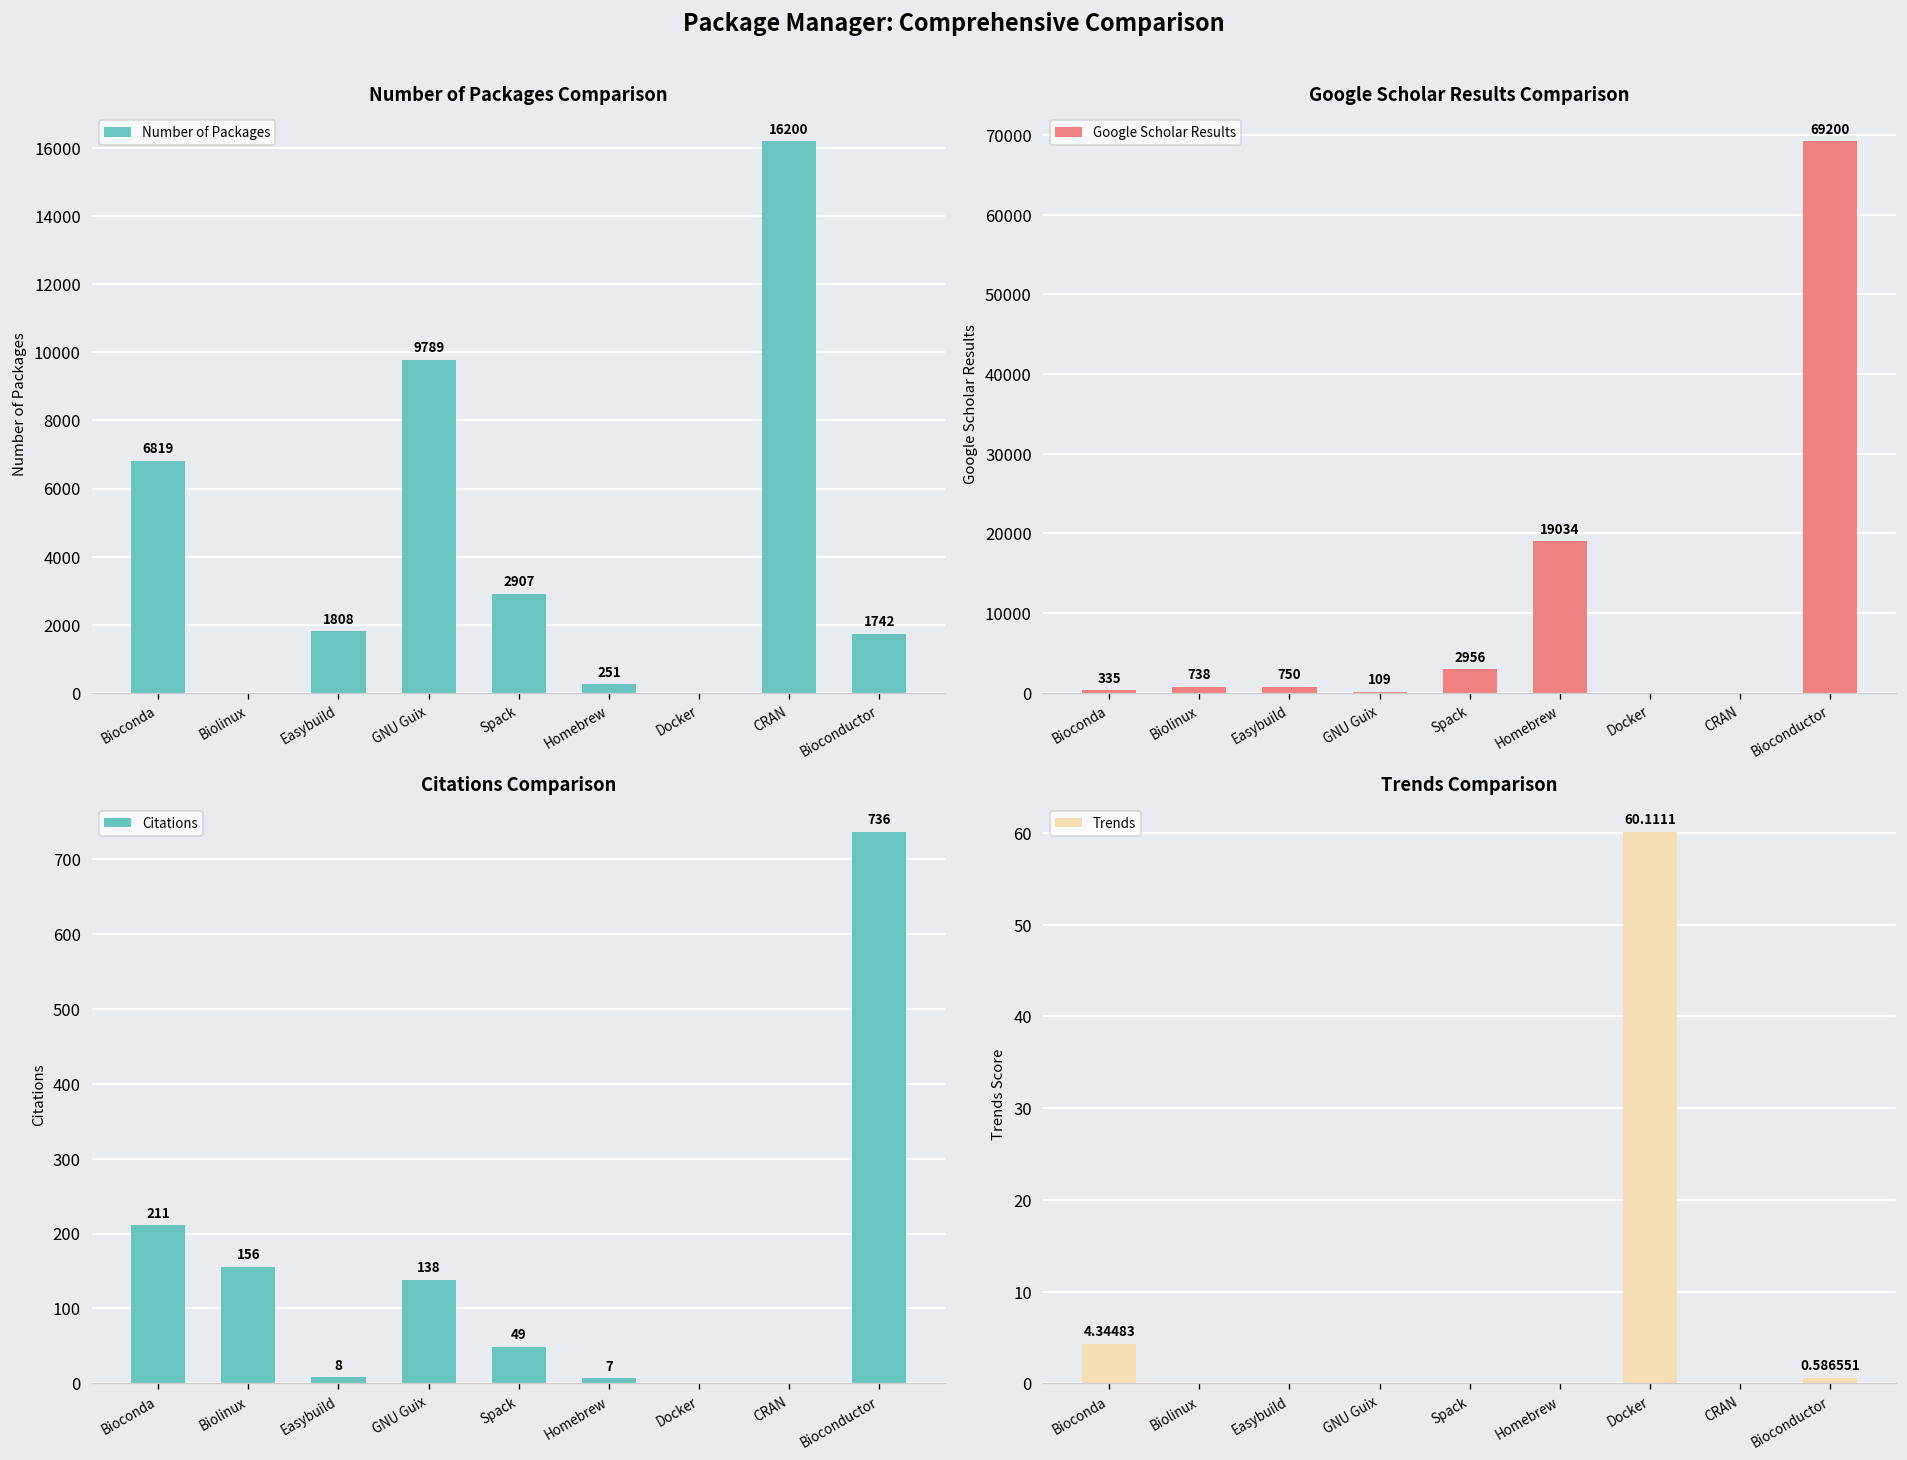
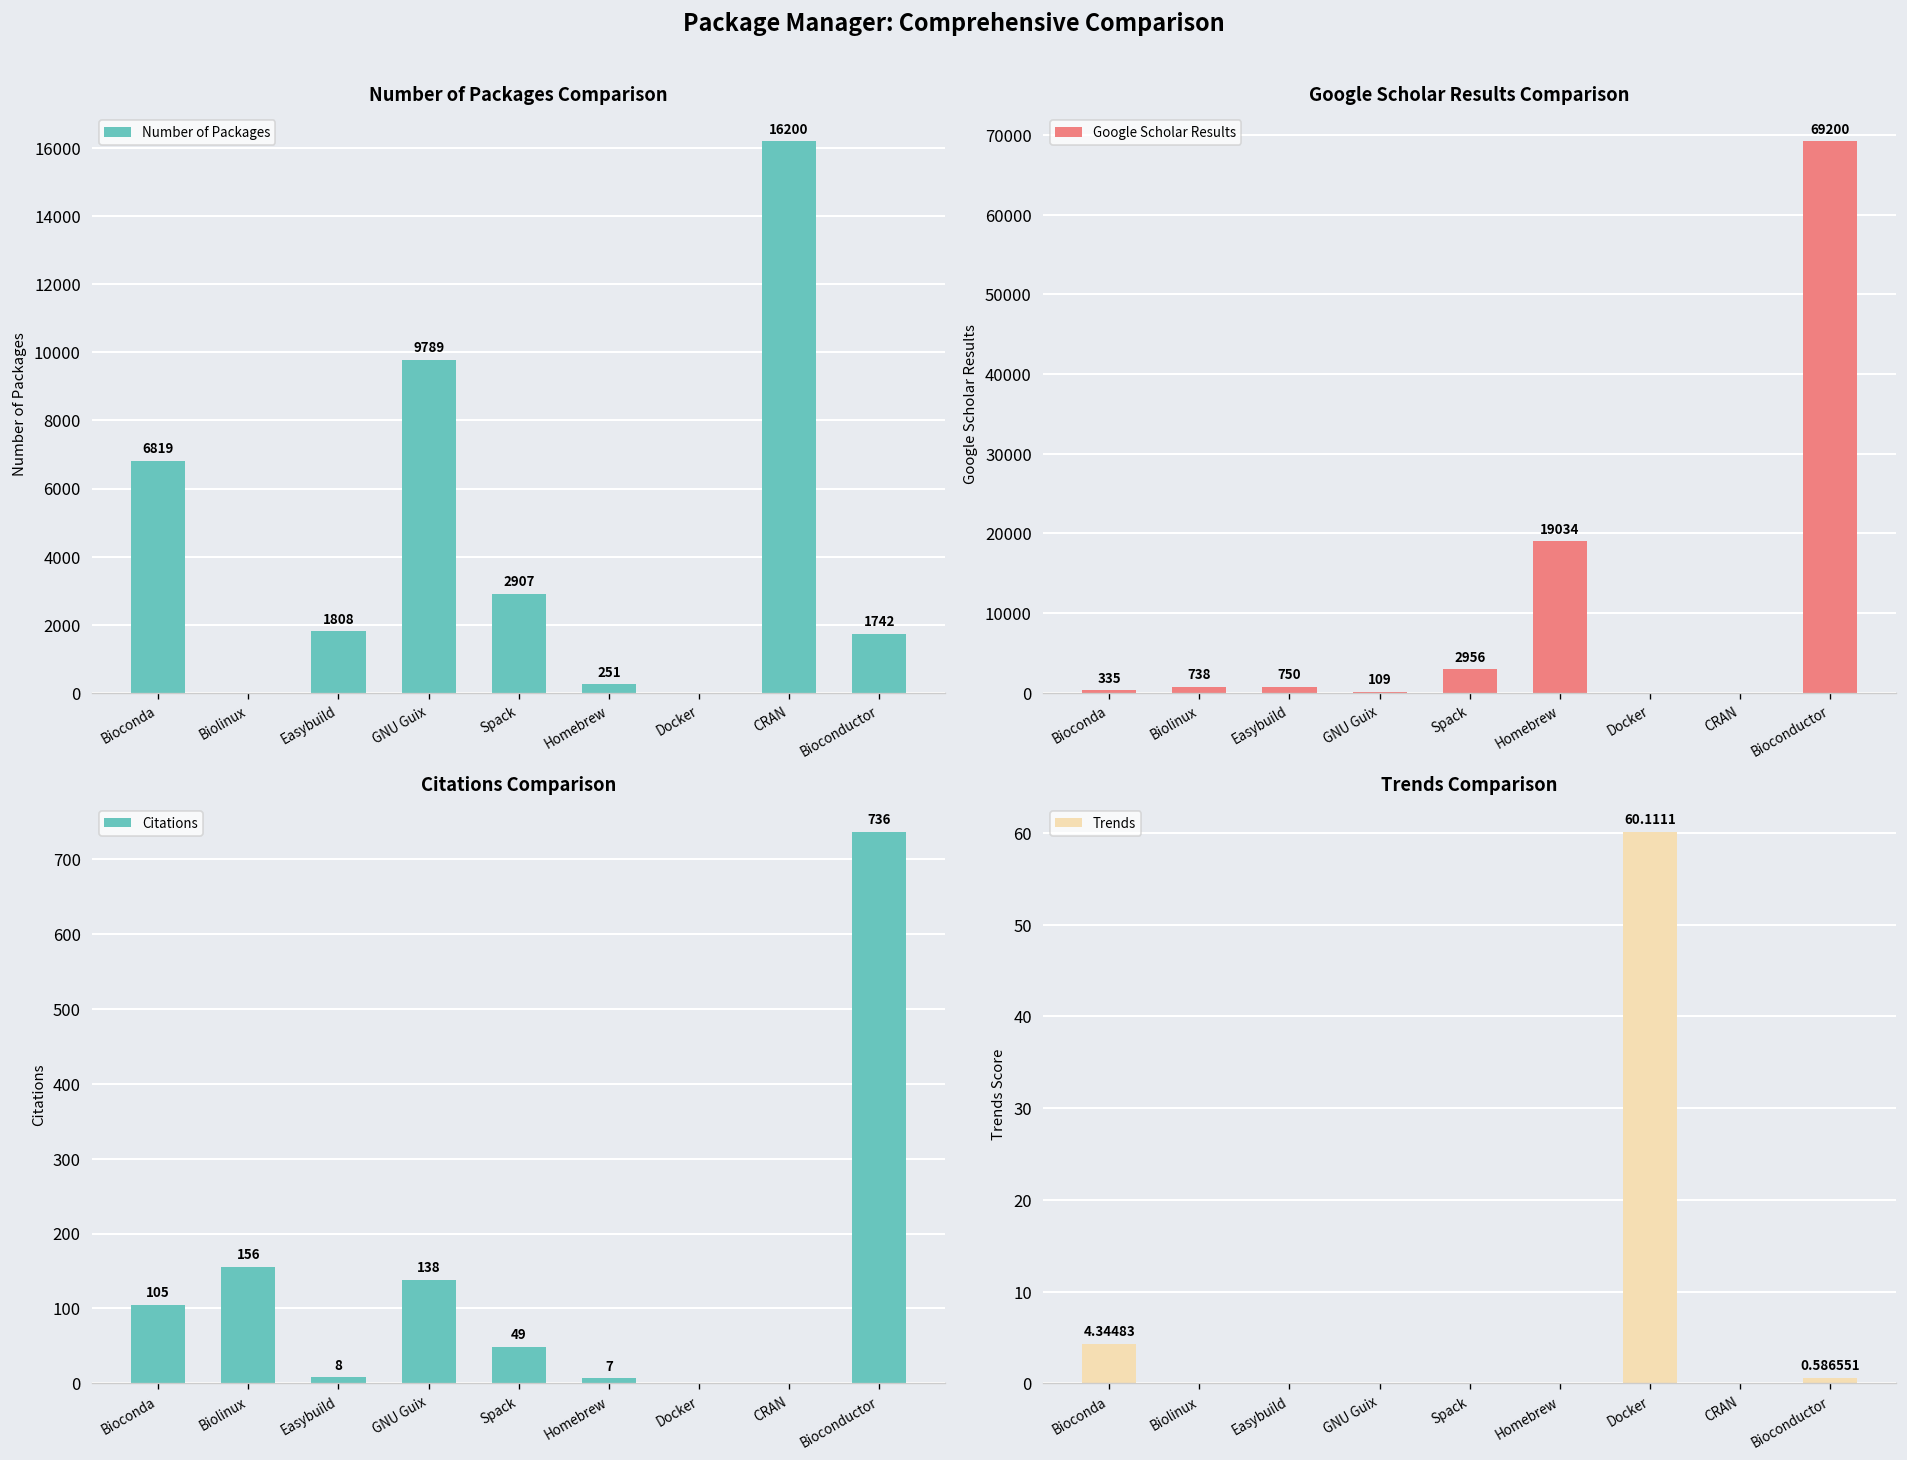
Citations Comparison, Bioconda: 211 -> 105
